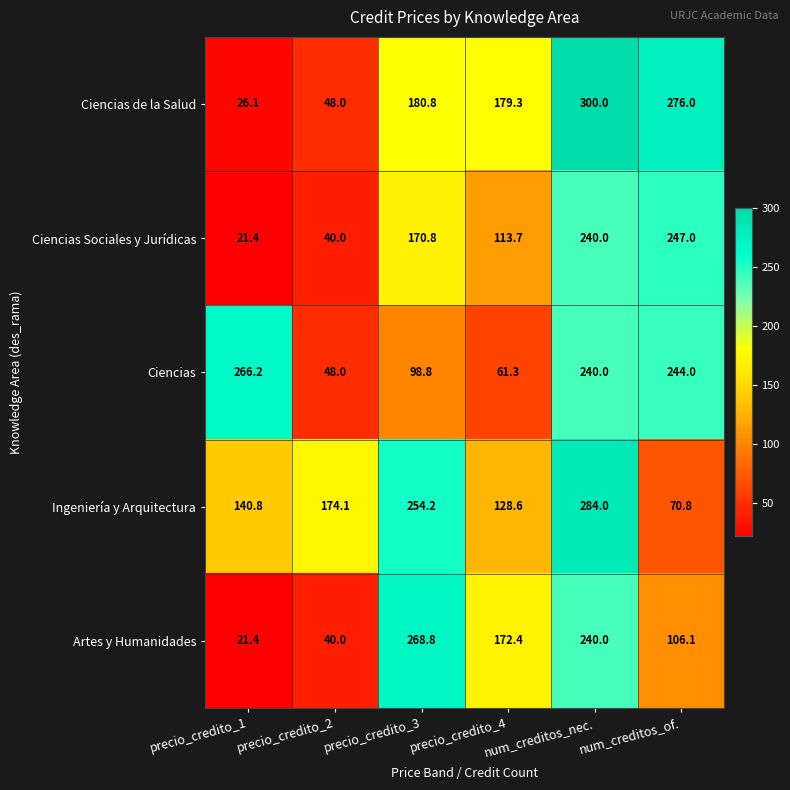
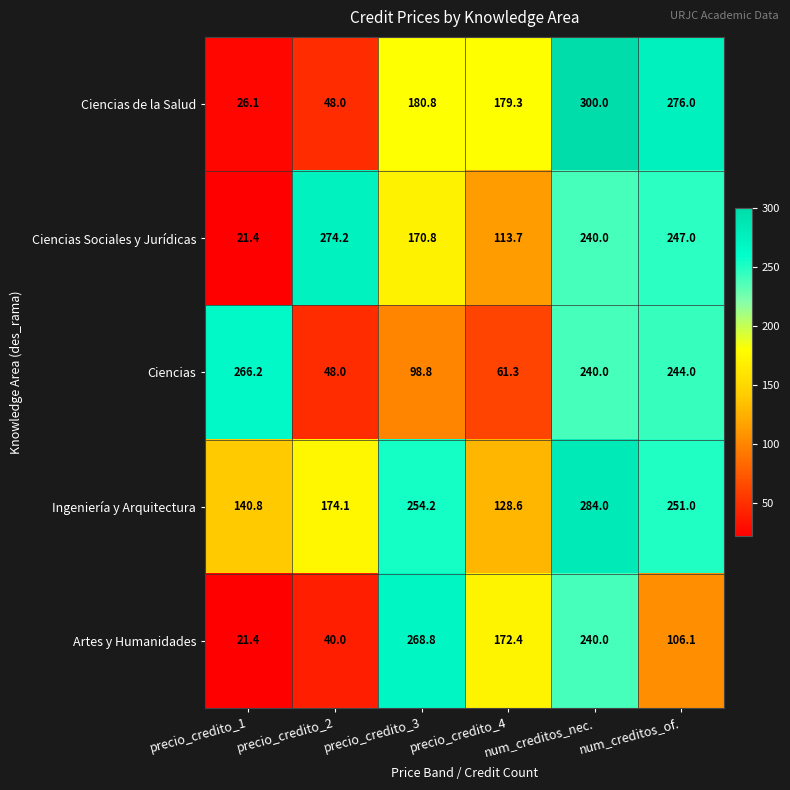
Ciencias Sociales y Jurídicas, precio_credito_2: 40.0 -> 274.2
Ingeniería y Arquitectura, num_creditos_of.: 70.8 -> 251.0
